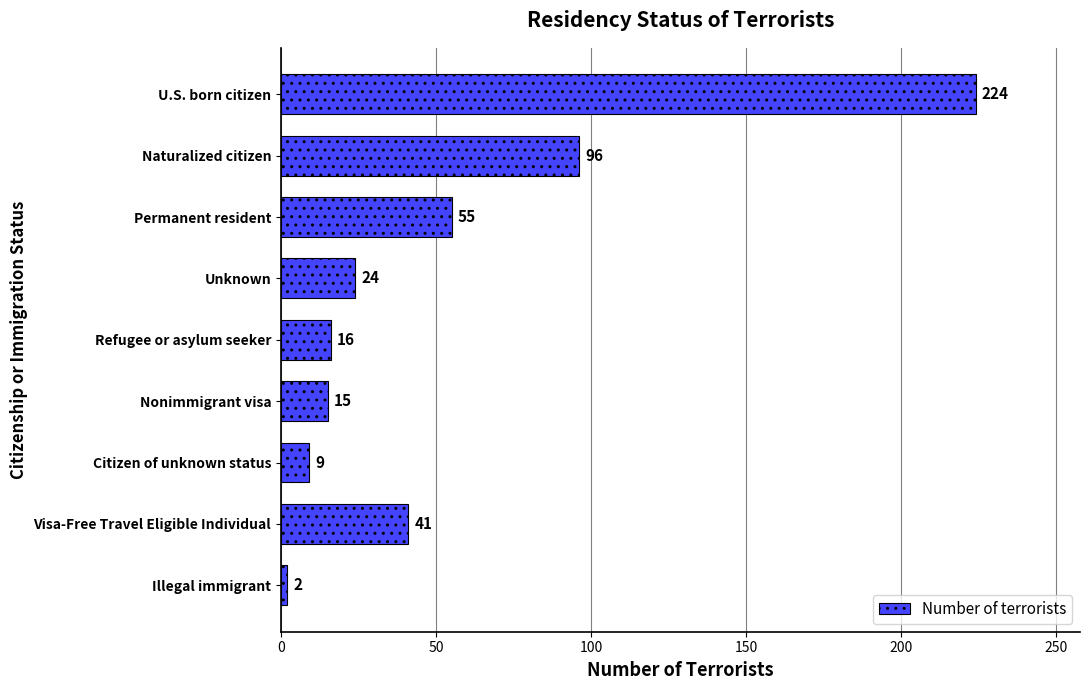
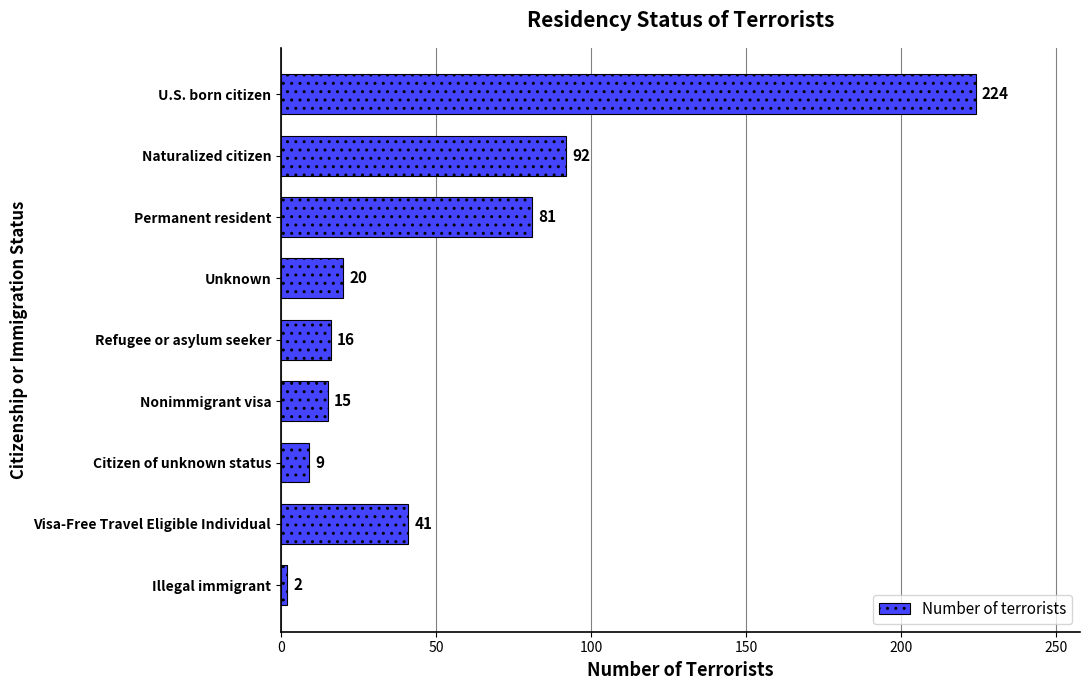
Naturalized citizen: 96 -> 92
Permanent resident: 55 -> 81
Unknown: 24 -> 20
